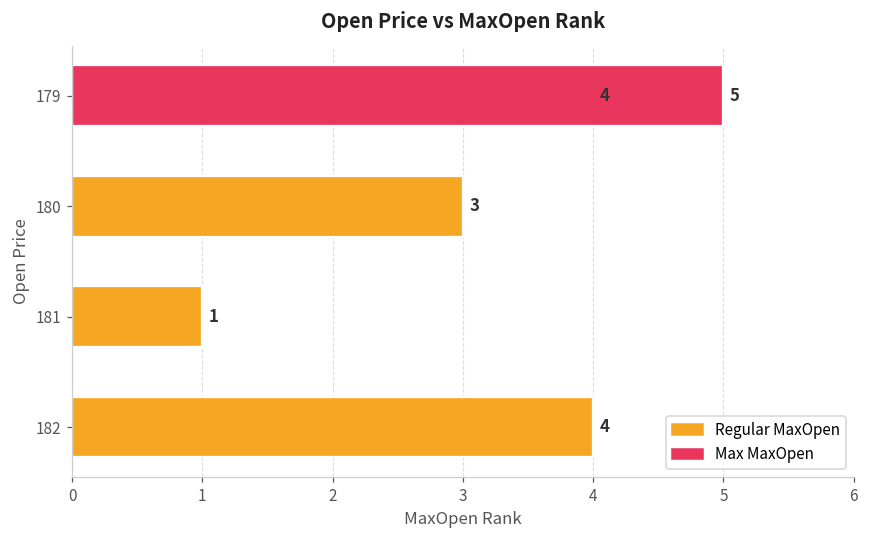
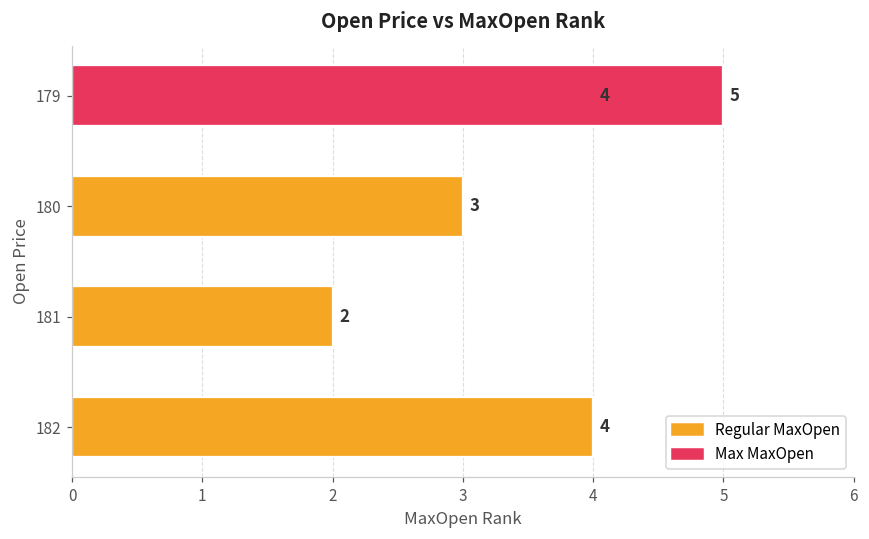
181: 1 -> 2
